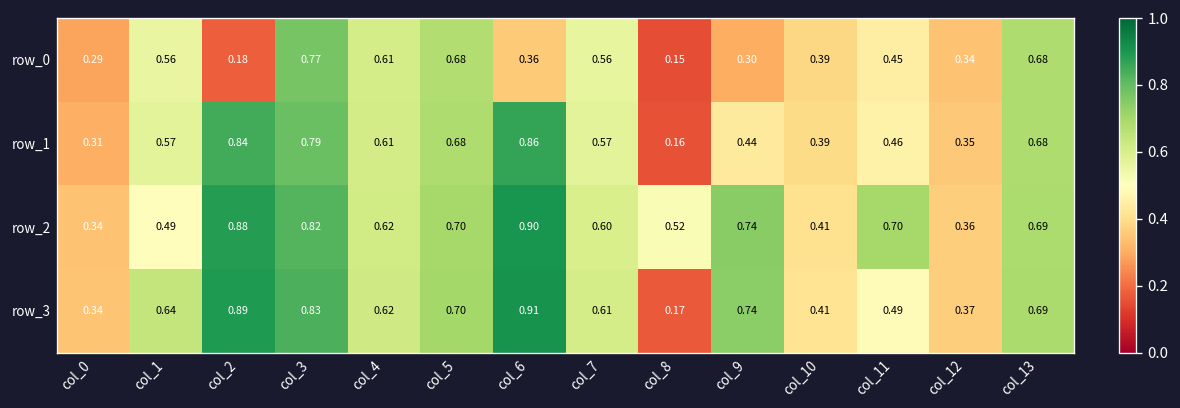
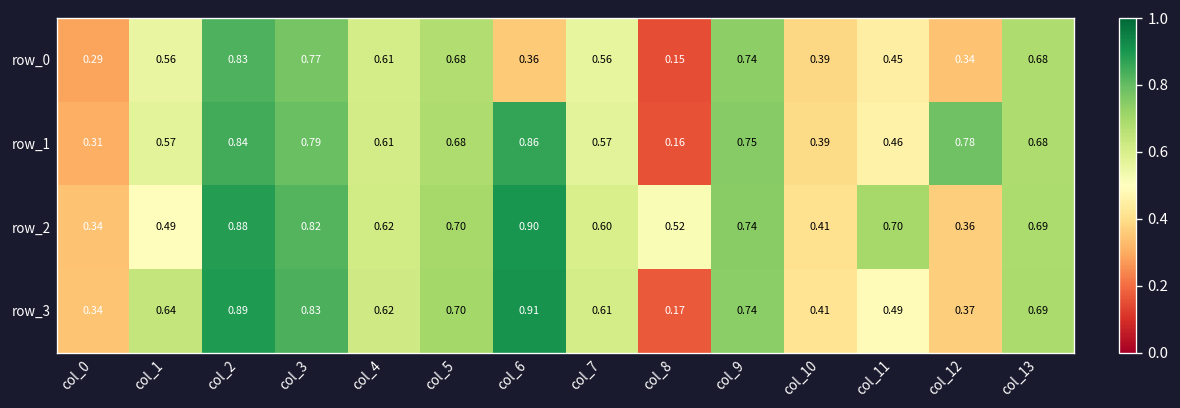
row_0, col_2: 0.18 -> 0.83
row_0, col_9: 0.30 -> 0.74
row_1, col_9: 0.44 -> 0.75
row_1, col_12: 0.35 -> 0.78
